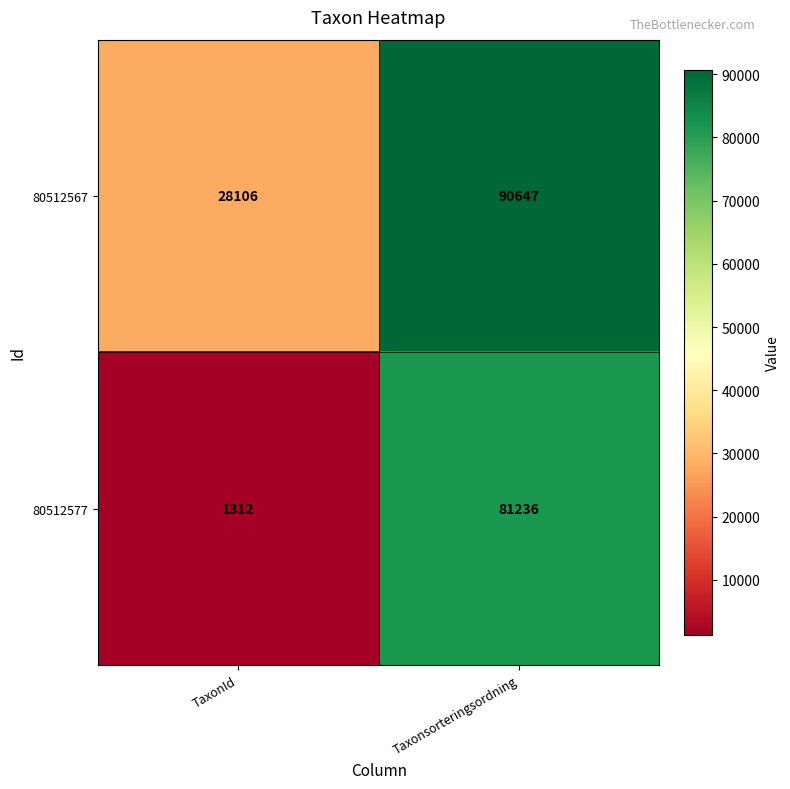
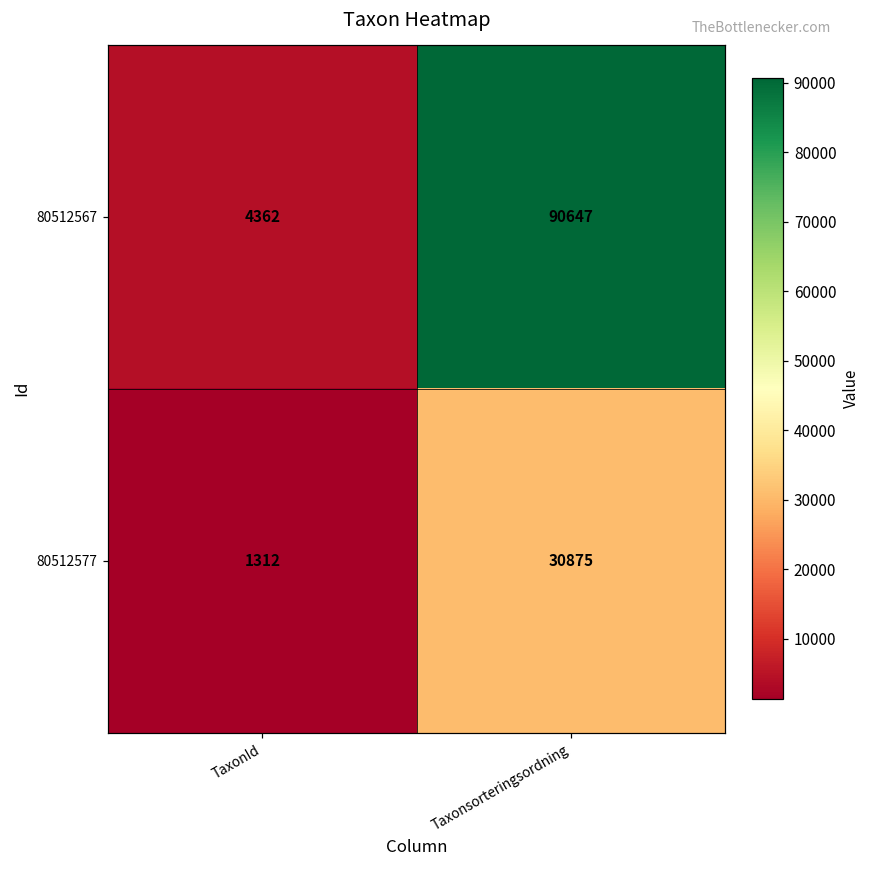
80512567, TaxonId: 28106 -> 4362
80512577, Taxonsorteringsordning: 81236 -> 30875
